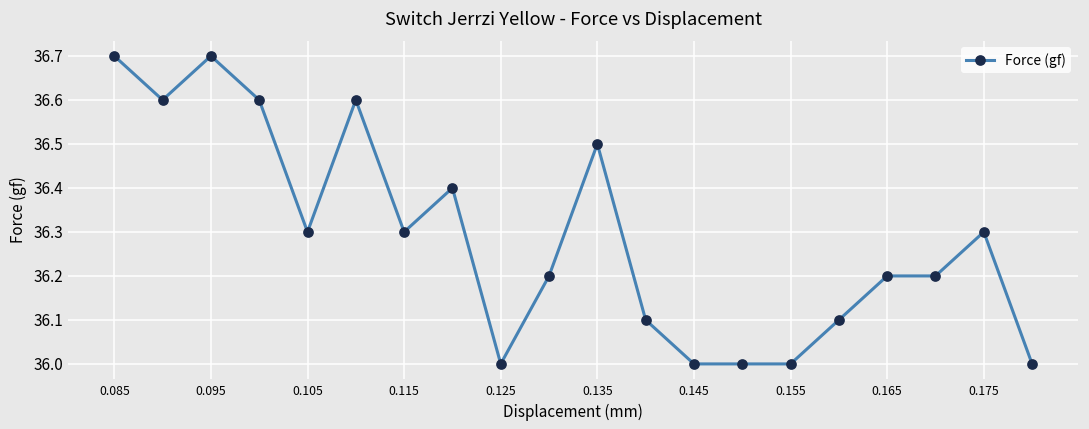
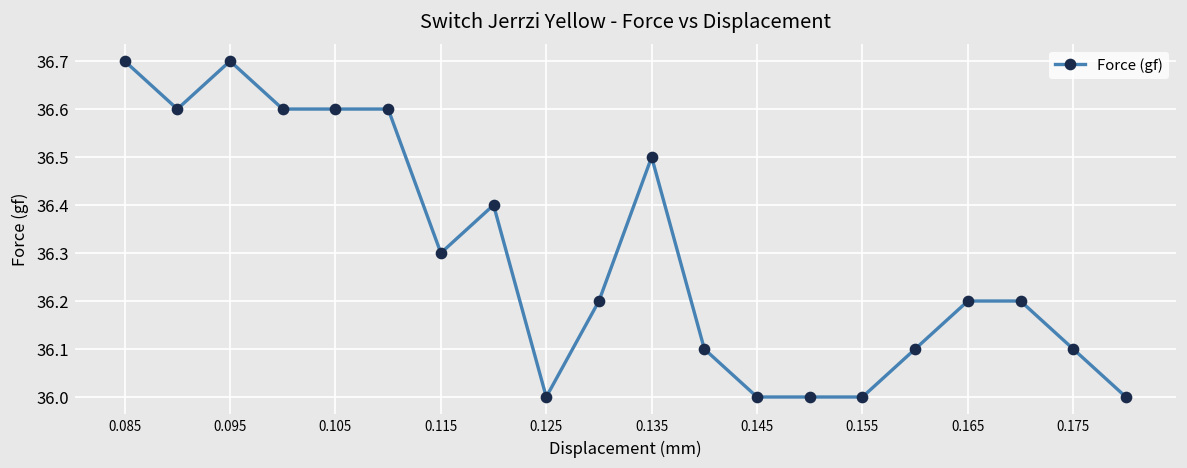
0.105: 36.3 -> 36.6
0.175: 36.3 -> 36.1
